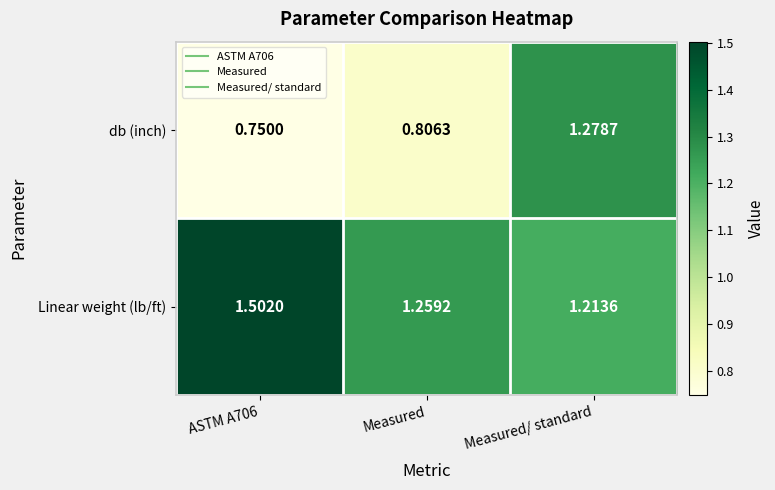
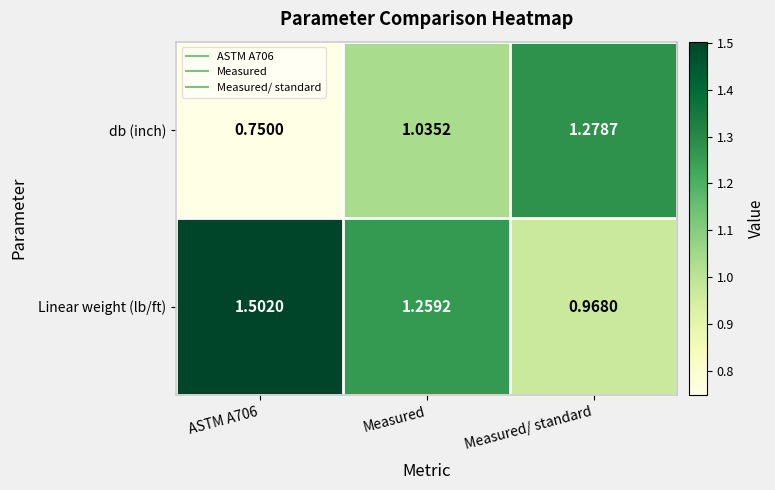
db (inch), Measured: 0.8063 -> 1.0352
Linear weight (lb/ft), Measured/ standard: 1.2136 -> 0.9680
